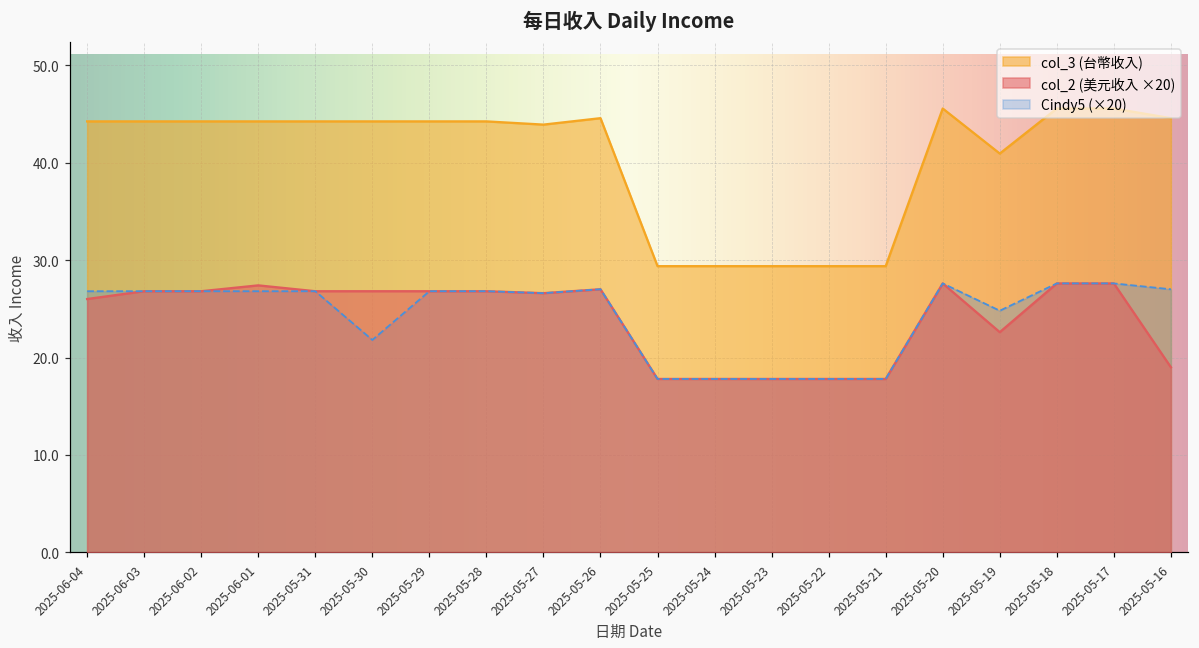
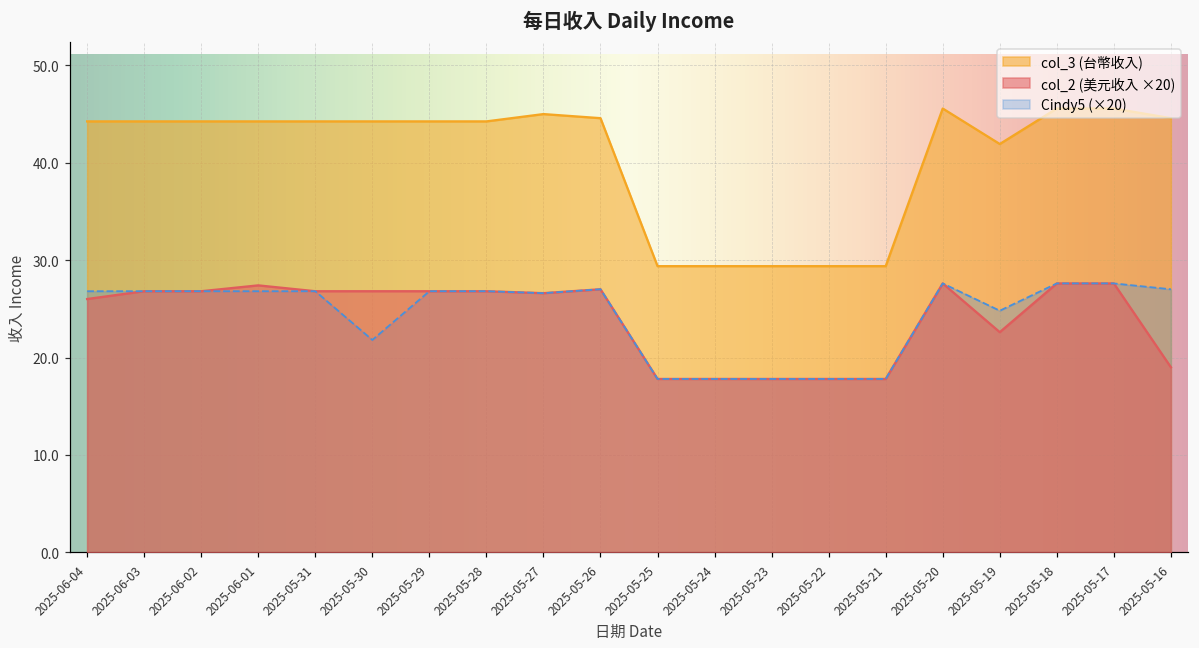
col_3 (台幣收入), 2025-05-27: 44 -> 45
col_3 (台幣收入), 2025-05-19: 41 -> 42
